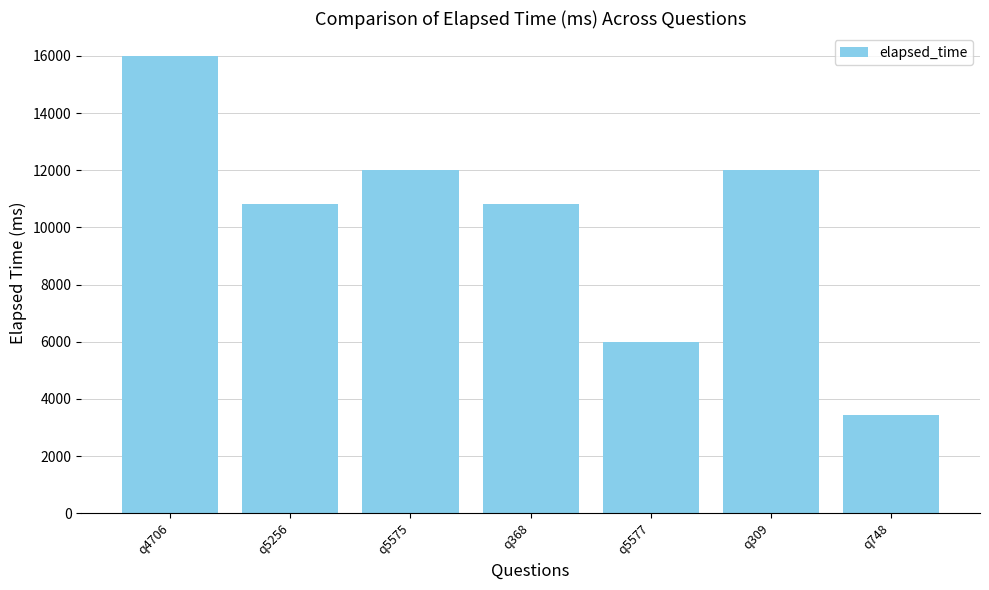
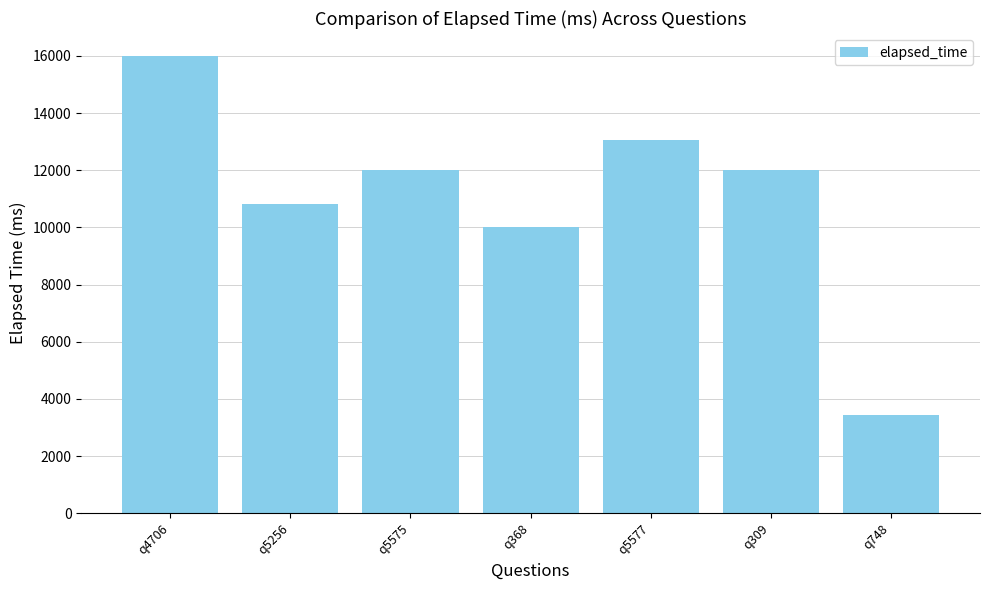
q368: 10800 -> 10000
q5577: 6000 -> 13100
